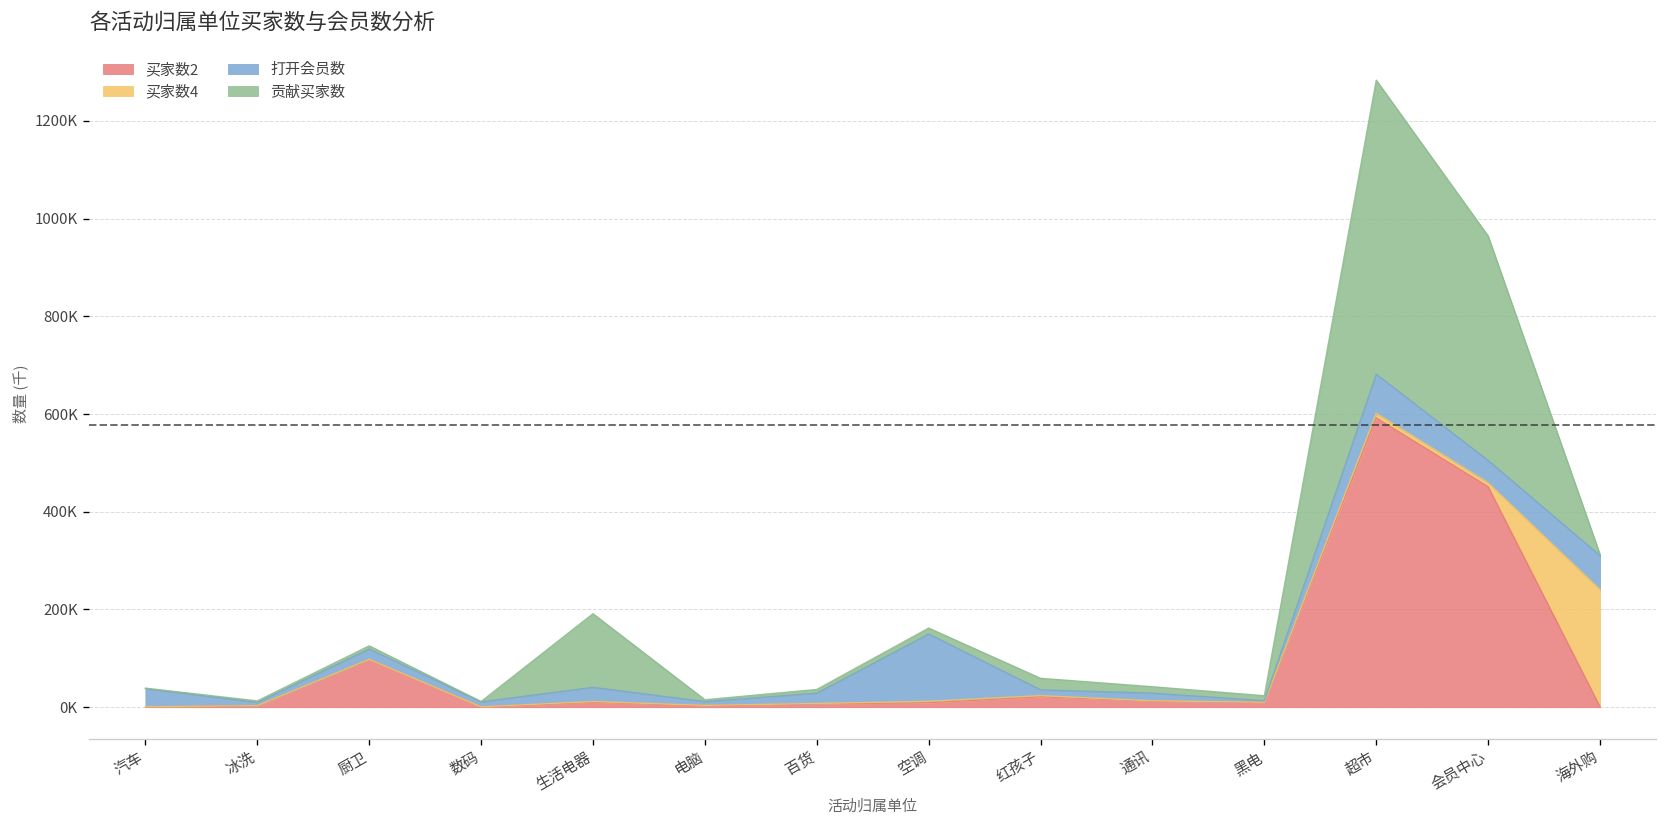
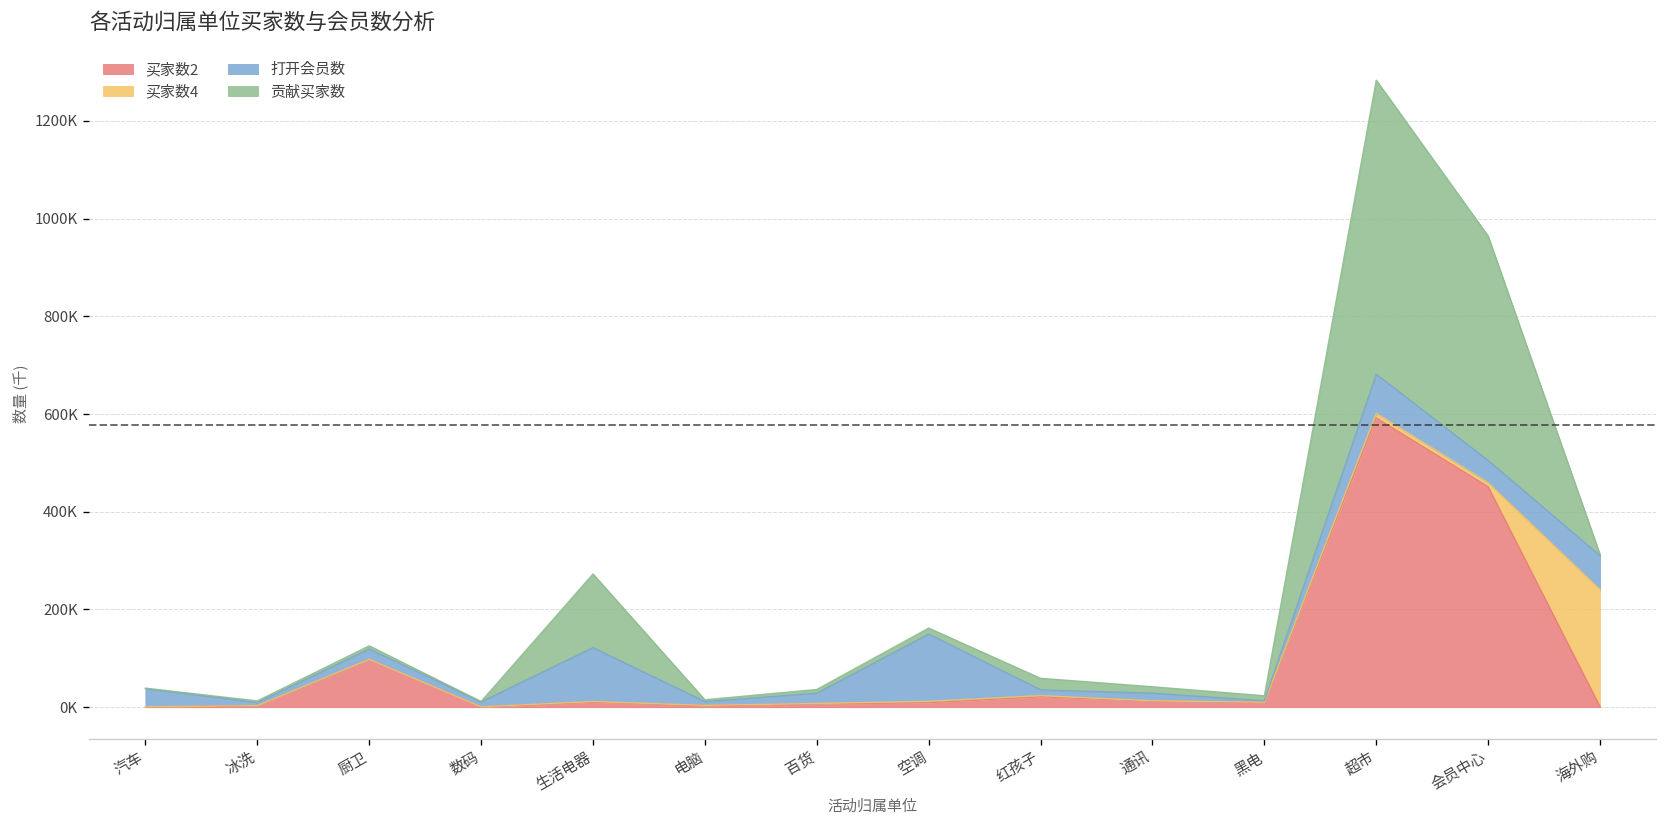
打开会员数, 生活电器: 30000 -> 110000
